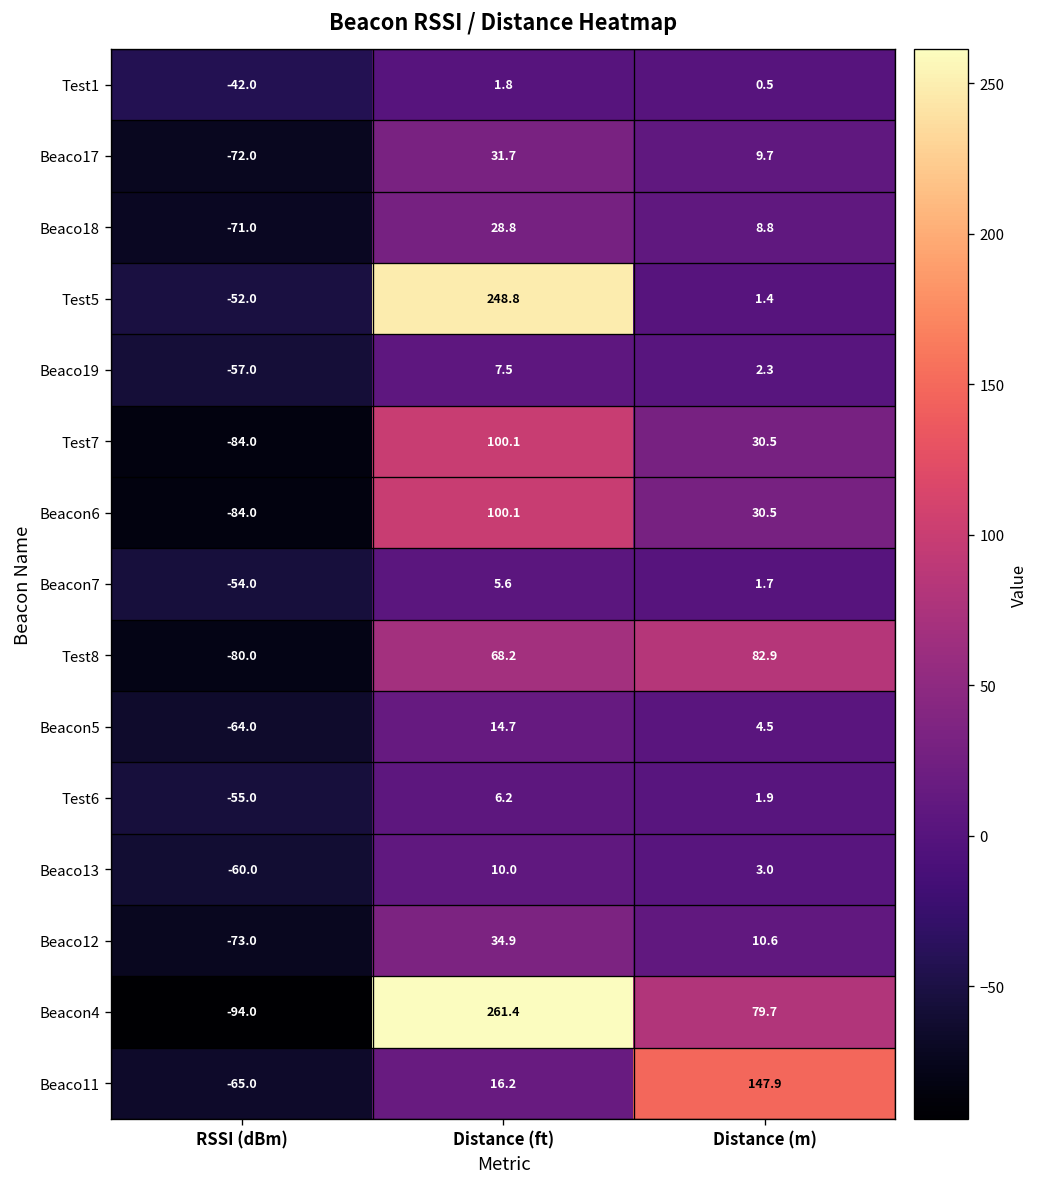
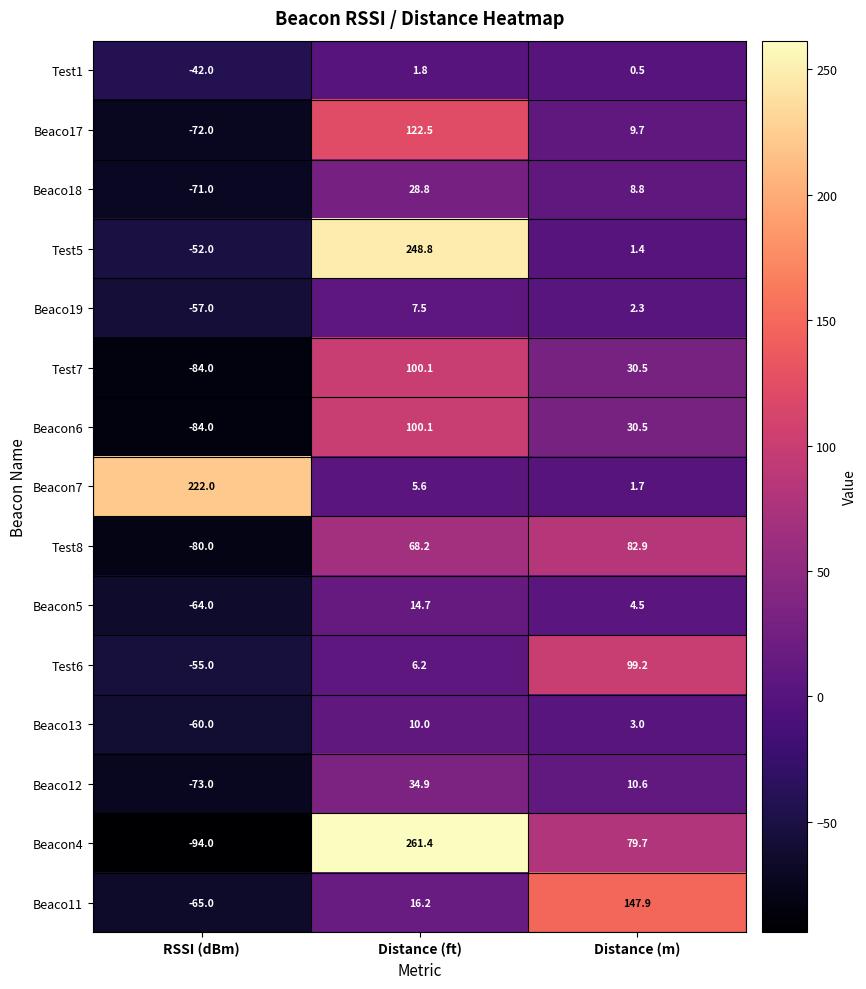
Beaco17, Distance (ft): 31.7 -> 122.5
Beacon7, RSSI (dBm): -54.0 -> 222.0
Test6, Distance (m): 1.9 -> 99.2
